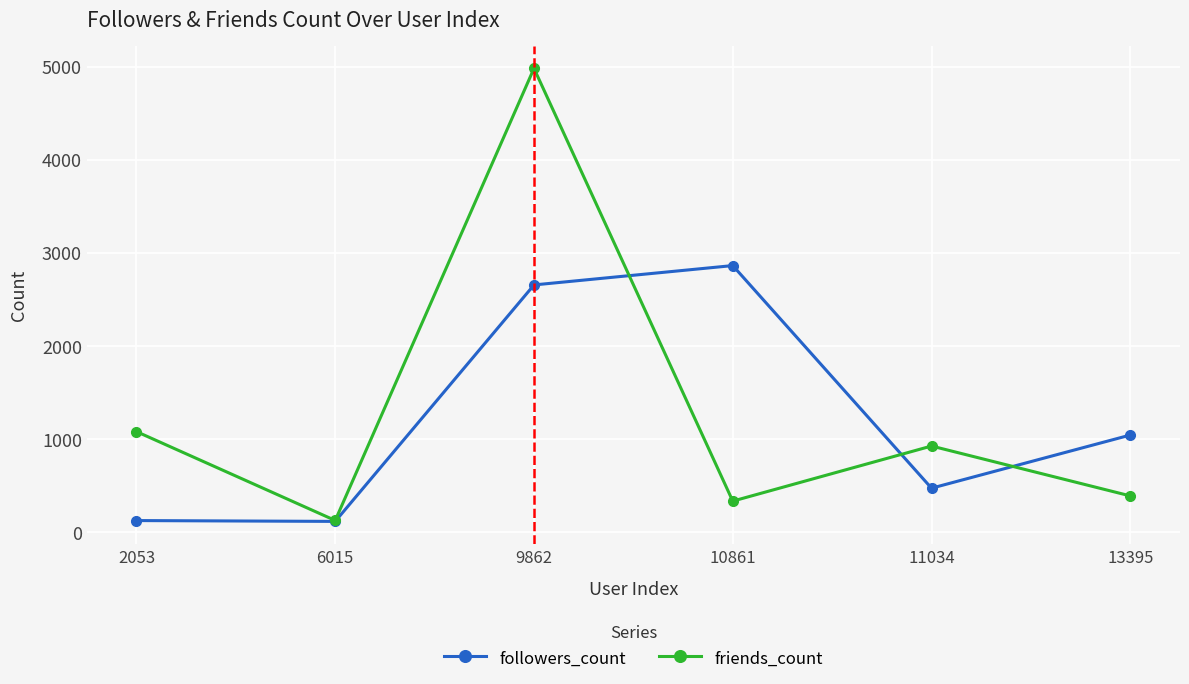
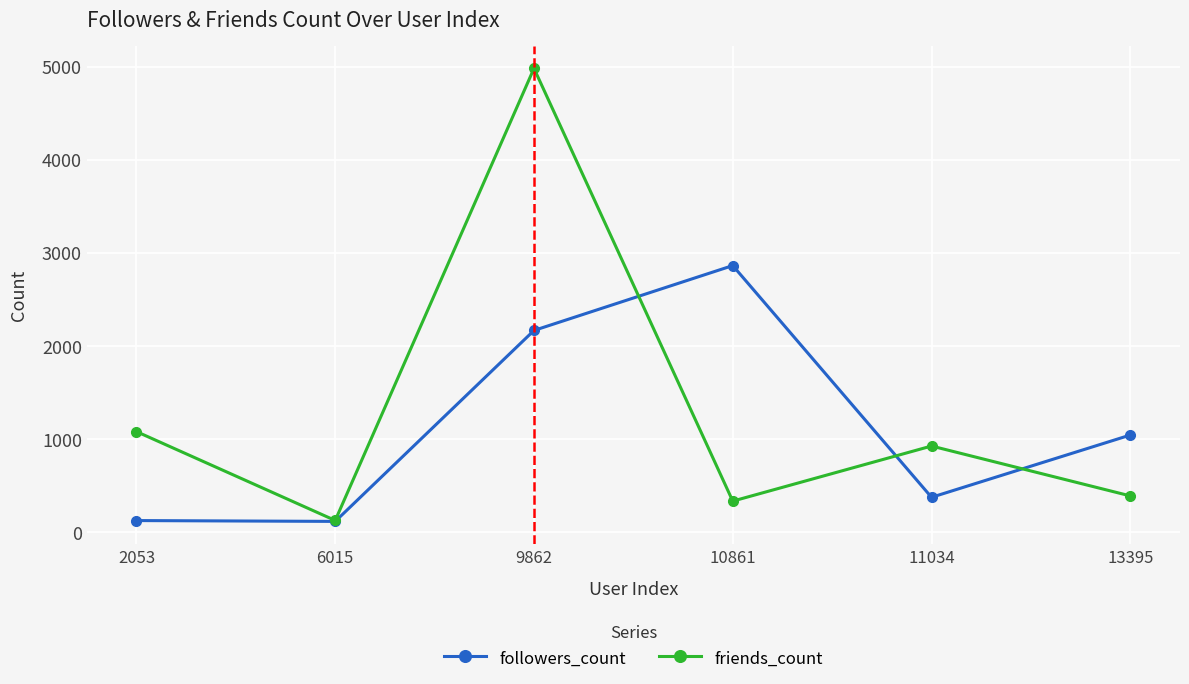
followers_count, 9862: 2700 -> 2200
followers_count, 11034: 500 -> 400
